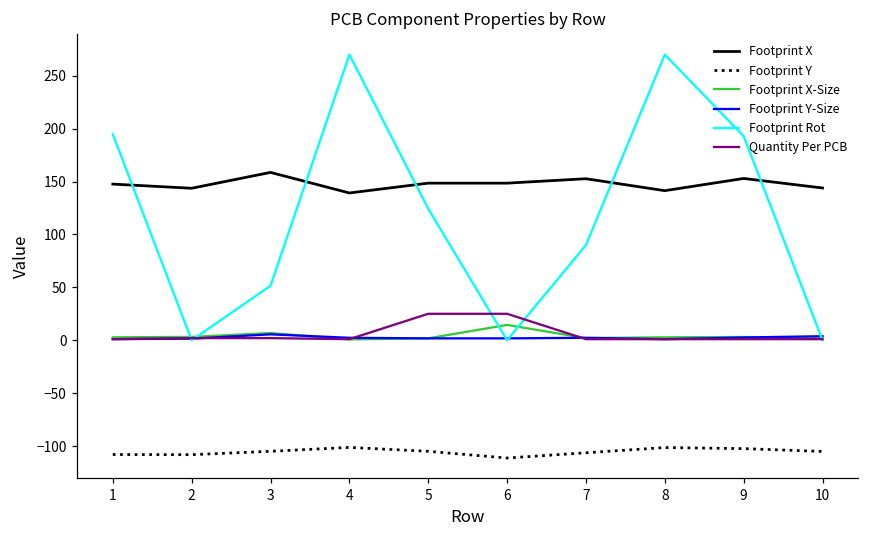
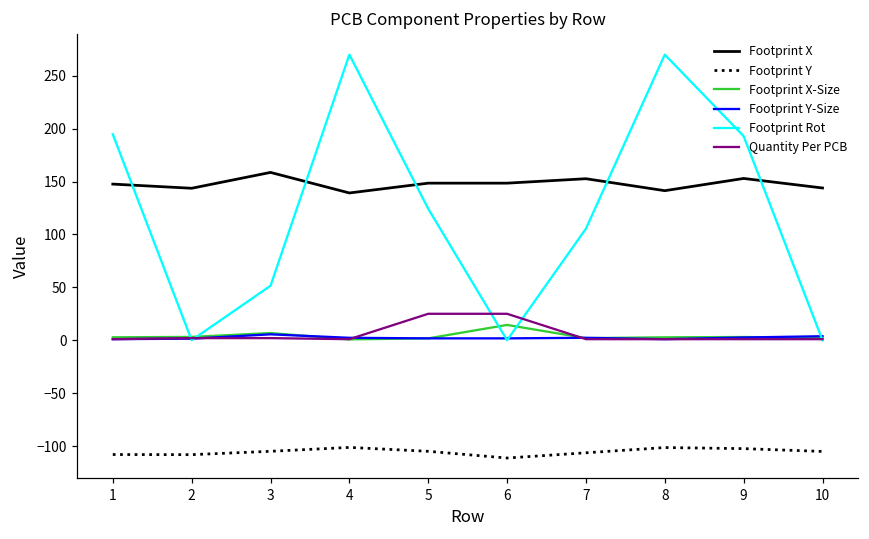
Footprint Rot, 7: 90 -> 110
